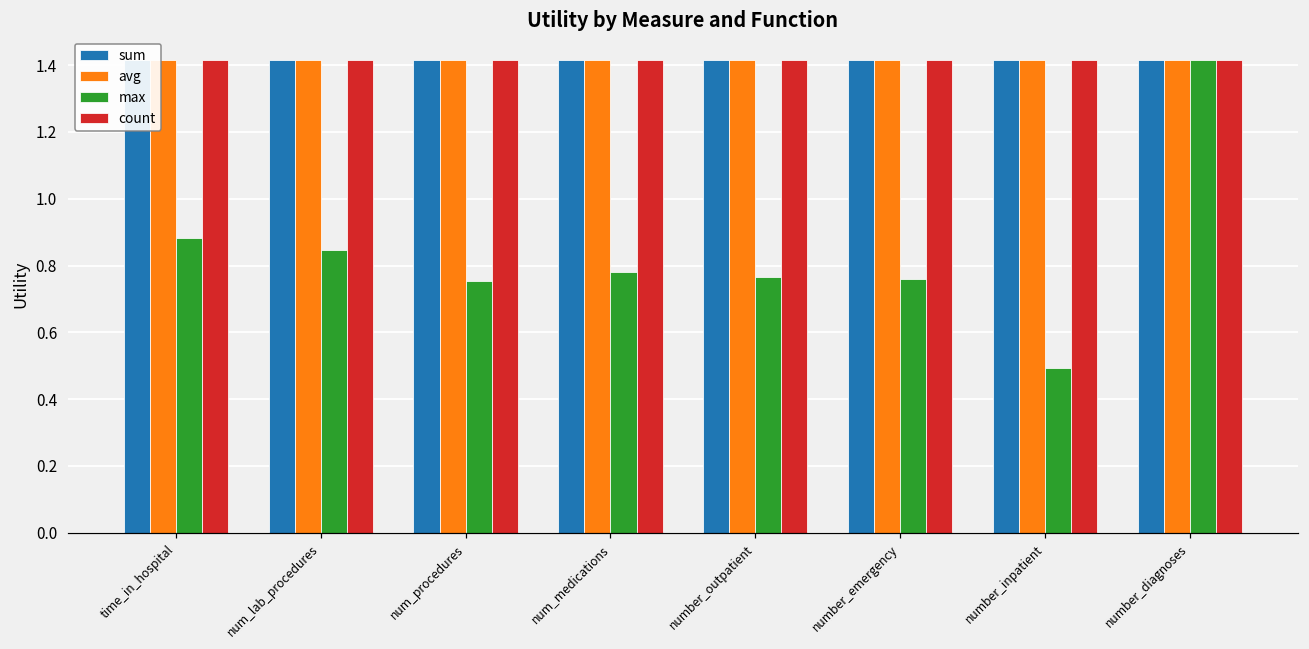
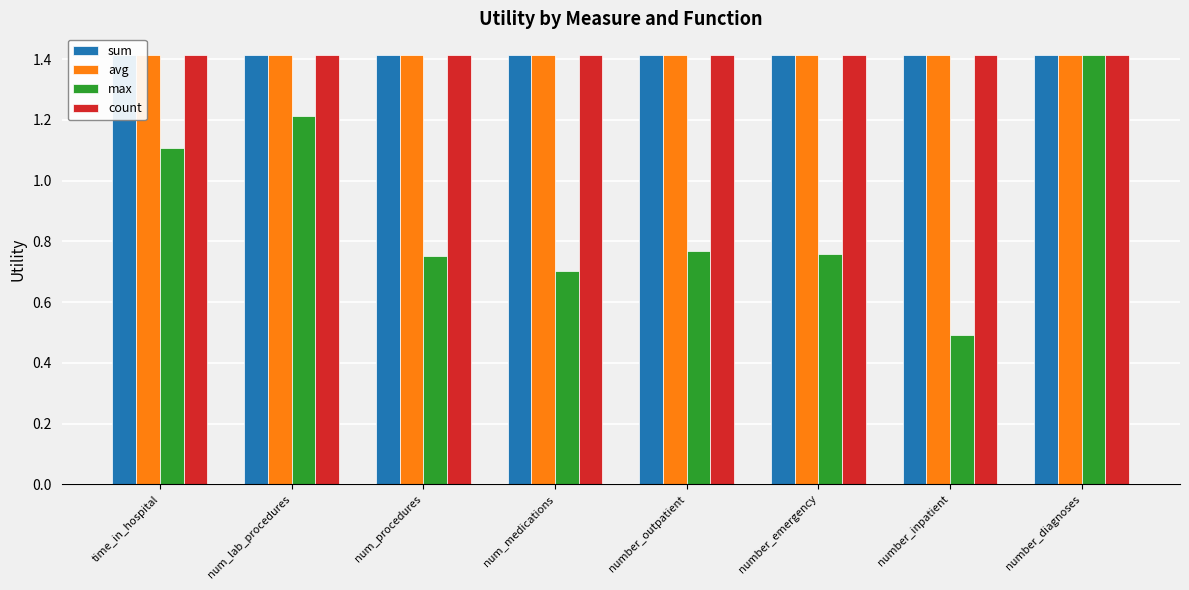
max, time_in_hospital: 0.88 -> 1.11
max, num_lab_procedures: 0.85 -> 1.21
max, num_medications: 0.78 -> 0.70
